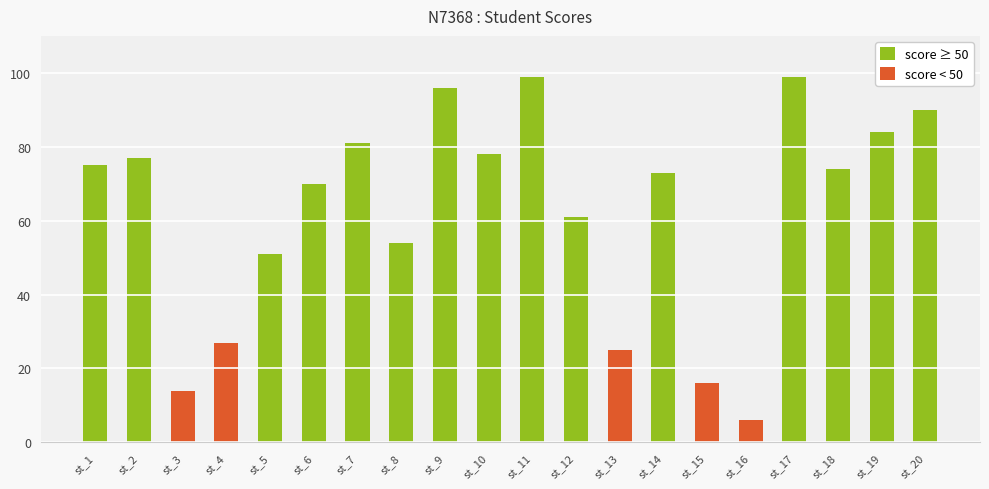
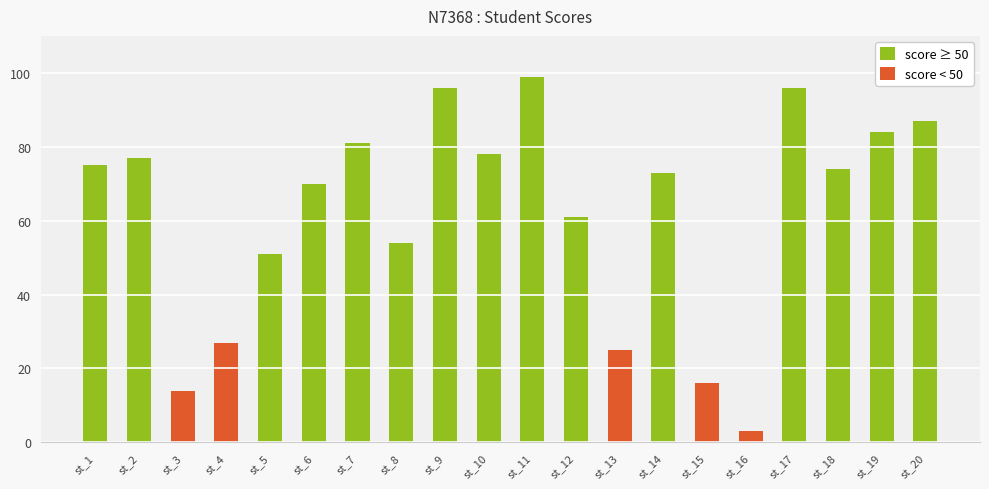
score < 50, st_16: 6 -> 3
score ≥ 50, st_17: 99 -> 96
score ≥ 50, st_20: 90 -> 87
